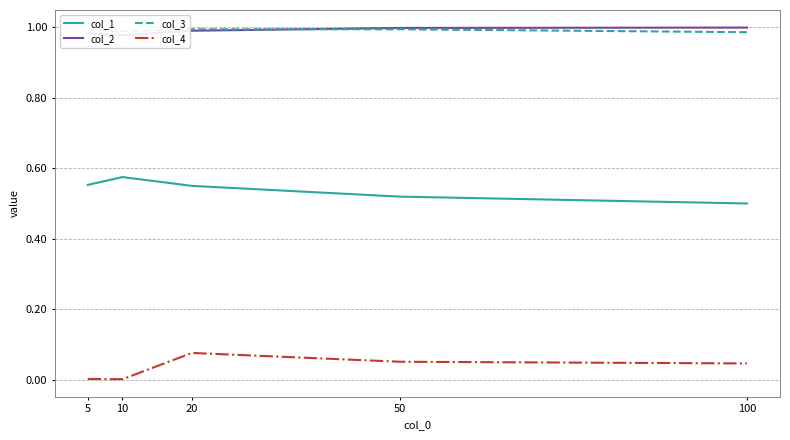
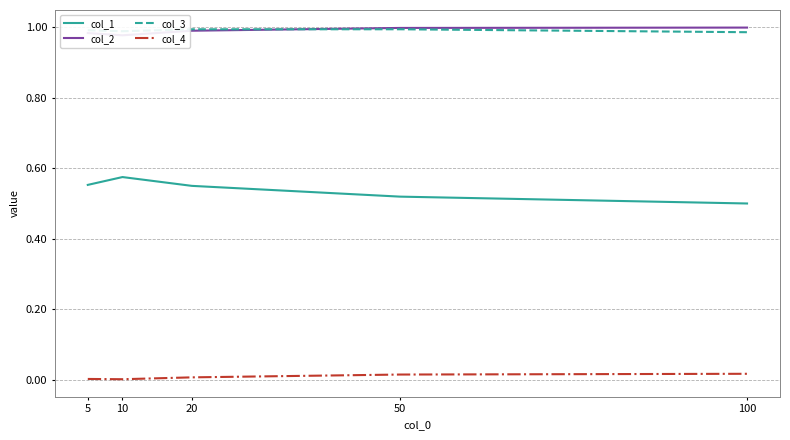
col_4, 20: 0.08 -> 0.01
col_4, 50: 0.05 -> 0.01
col_4, 100: 0.05 -> 0.02
